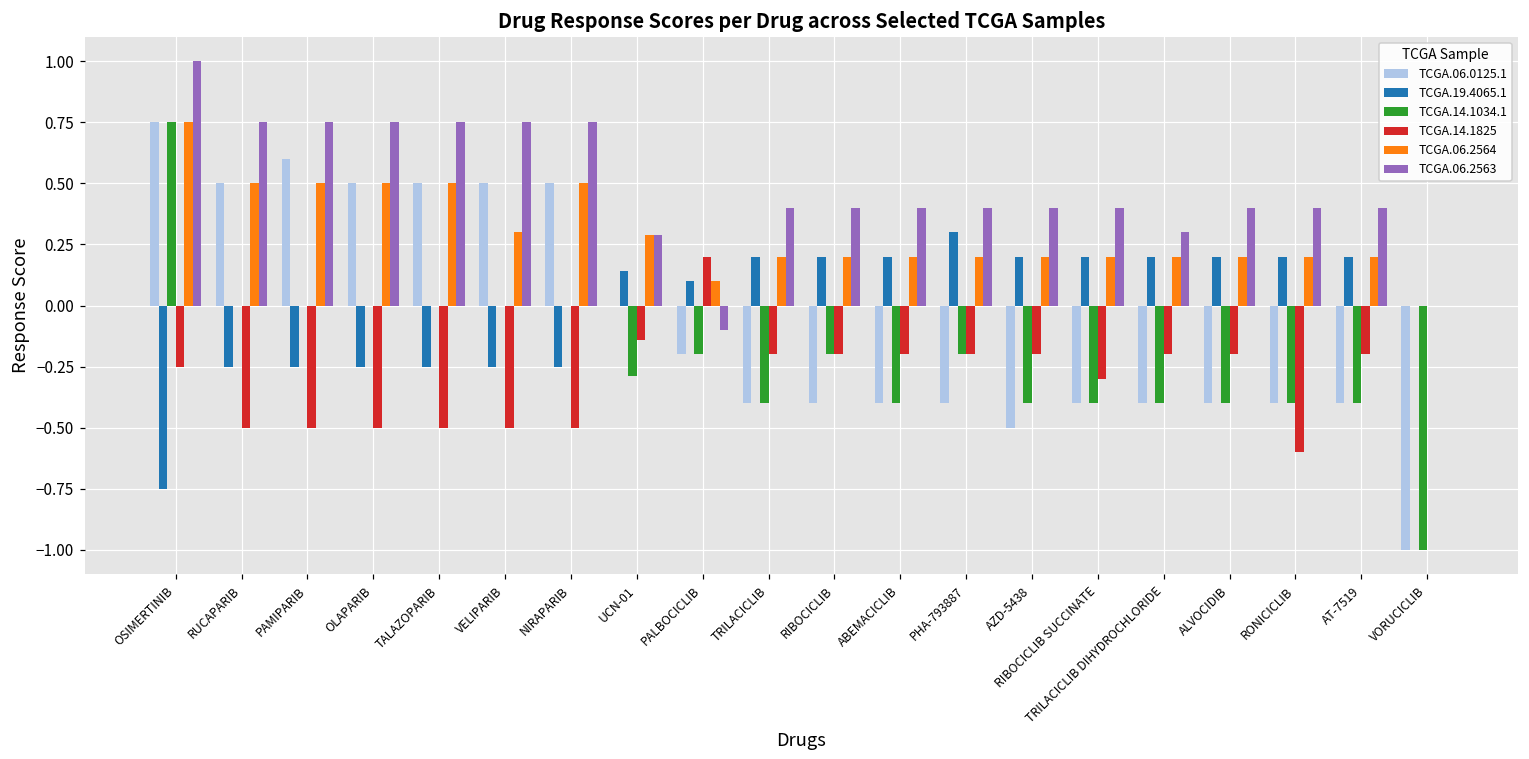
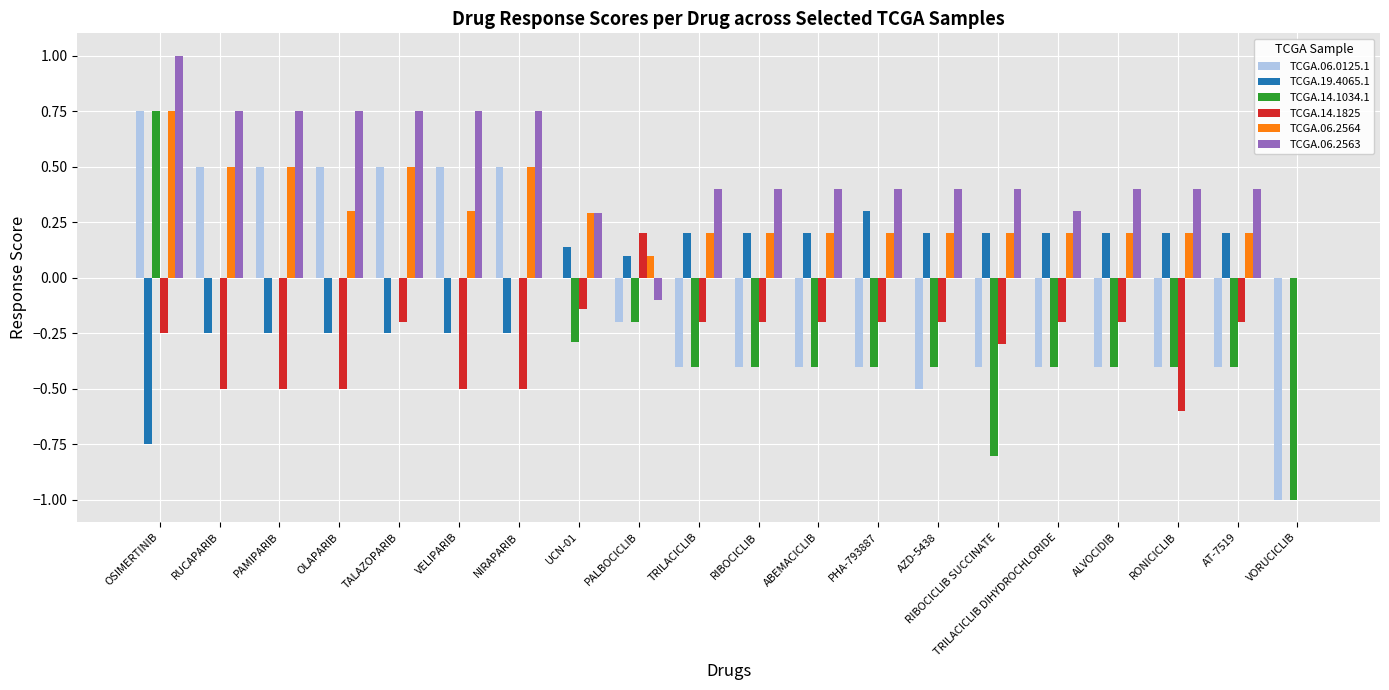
TCGA.06.0125.1, PAMIPARIB: 0.6 -> 0.5
TCGA.06.2564, OLAPARIB: 0.5 -> 0.3
TCGA.14.1825, TALAZOPARIB: -0.5 -> -0.2
TCGA.14.1034.1, RIBOCICLIB: -0.2 -> -0.4
TCGA.14.1034.1, PHA-793887: -0.2 -> -0.4
TCGA.14.1034.1, RIBOCICLIB SUCCINATE: -0.4 -> -0.8
